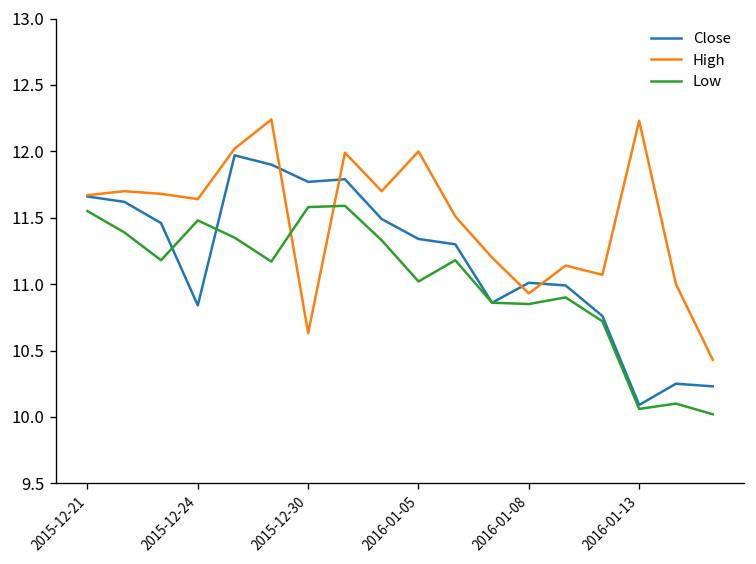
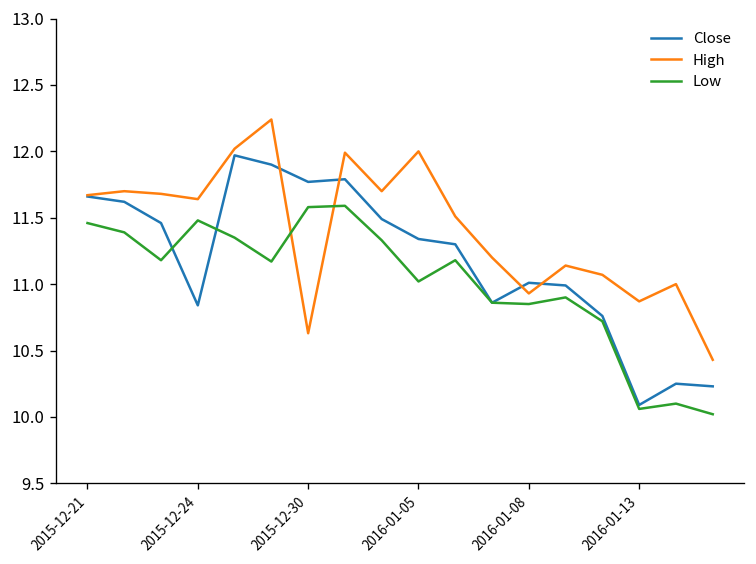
Low, 2015-12-21: 11.55 -> 11.46
High, 2016-01-13: 12.23 -> 10.87
